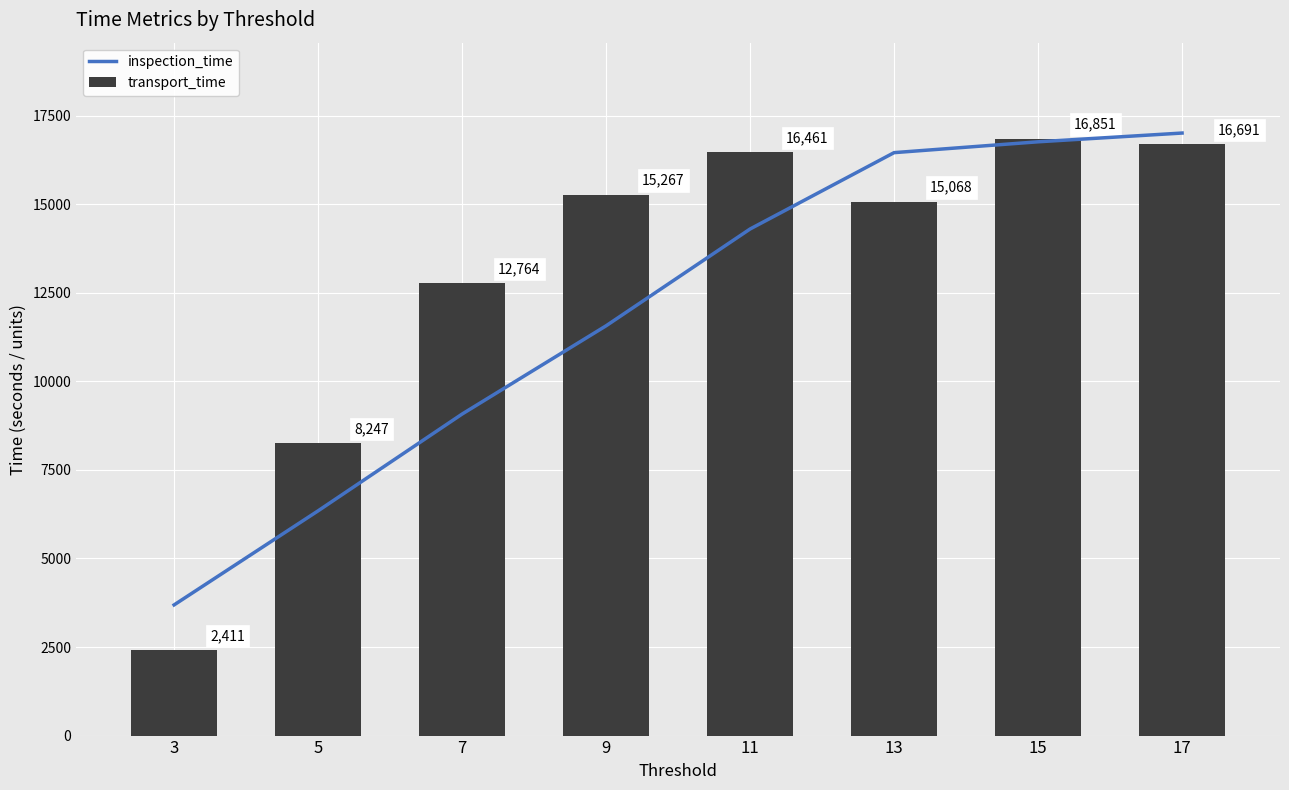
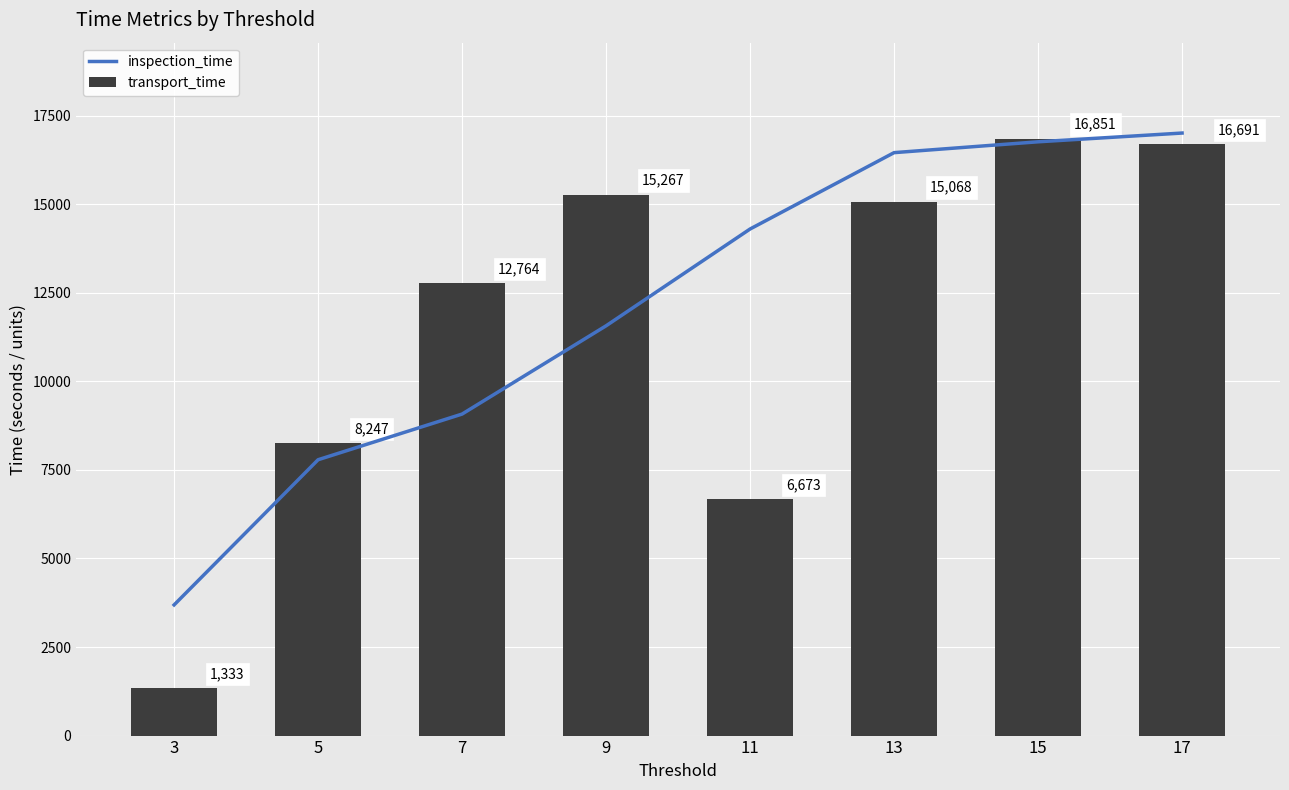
transport_time, 3: 2,411 -> 1,333
inspection_time, 5: 6300 -> 7800
transport_time, 11: 16,461 -> 6,673
